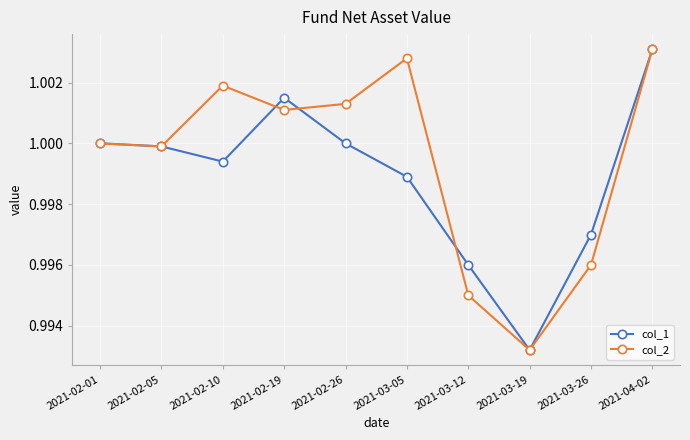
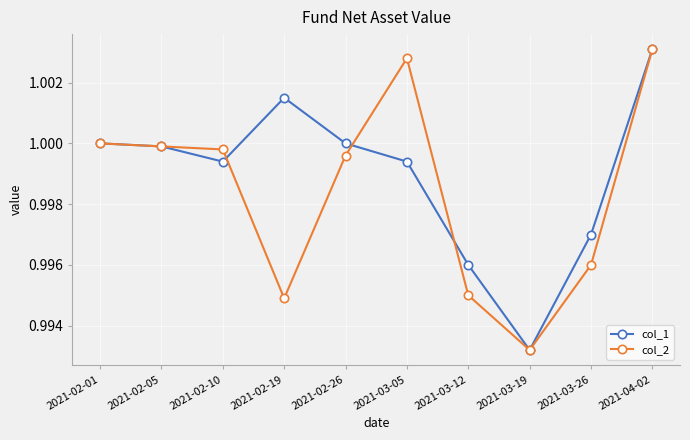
col_2, 2021-02-10: 1.0019 -> 0.9998
col_2, 2021-02-19: 1.0011 -> 0.9949
col_2, 2021-02-26: 1.0013 -> 0.9996
col_1, 2021-03-05: 0.9989 -> 0.9994
